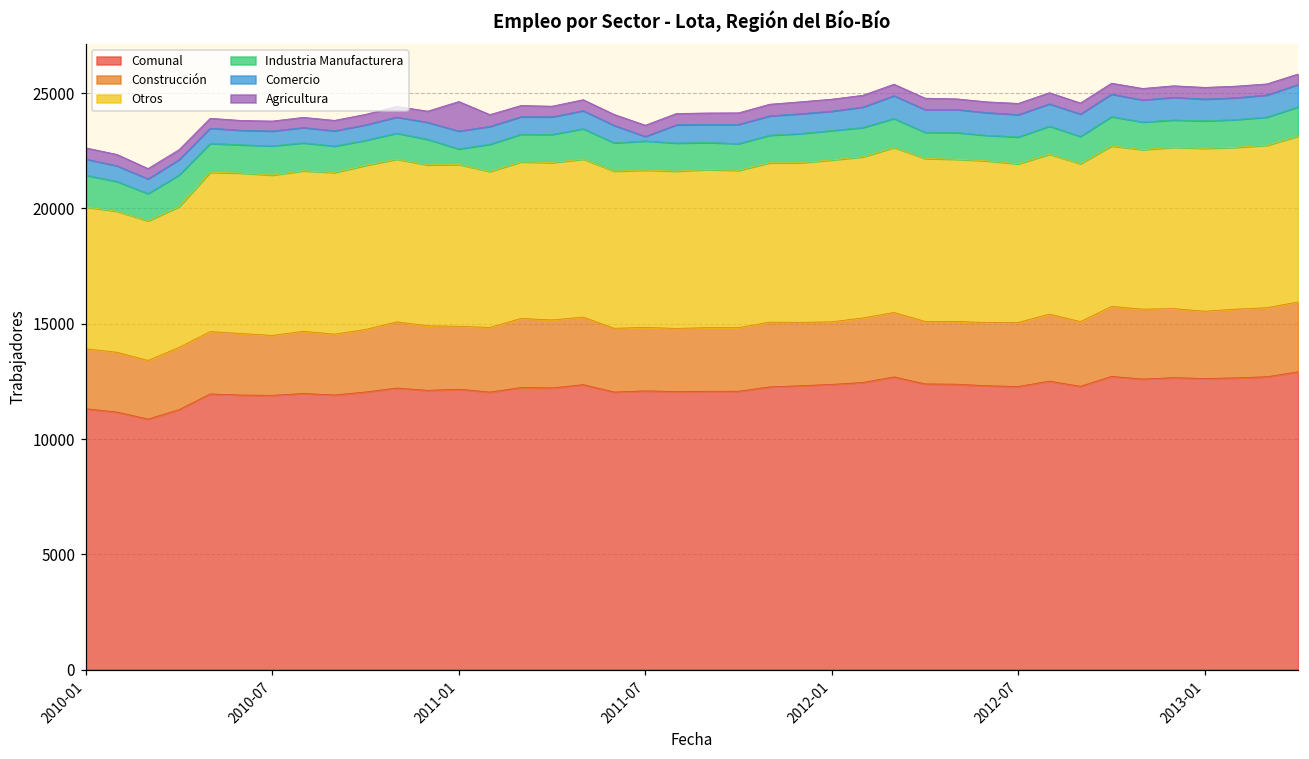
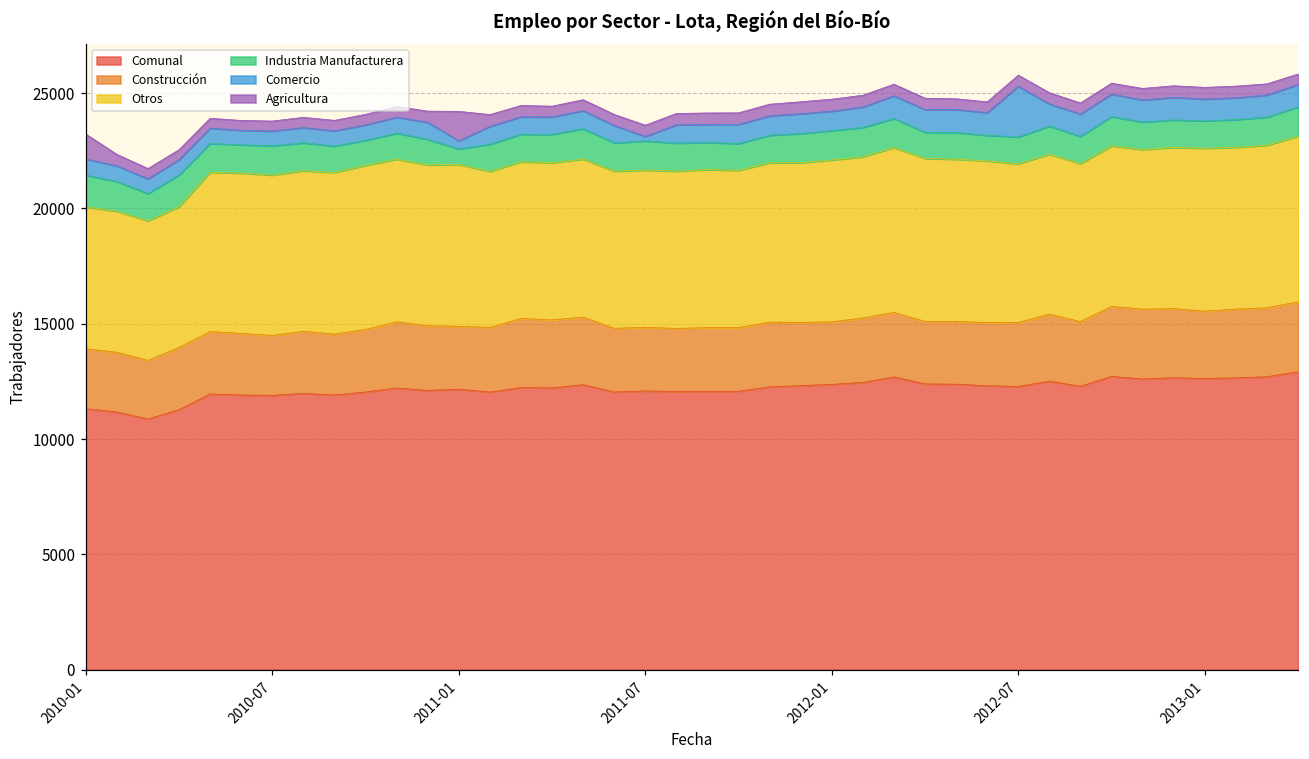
Agricultura, 2010-01: 500 -> 1100
Comercio, 2011-01: 800 -> 300
Comercio, 2012-07: 1000 -> 2200
